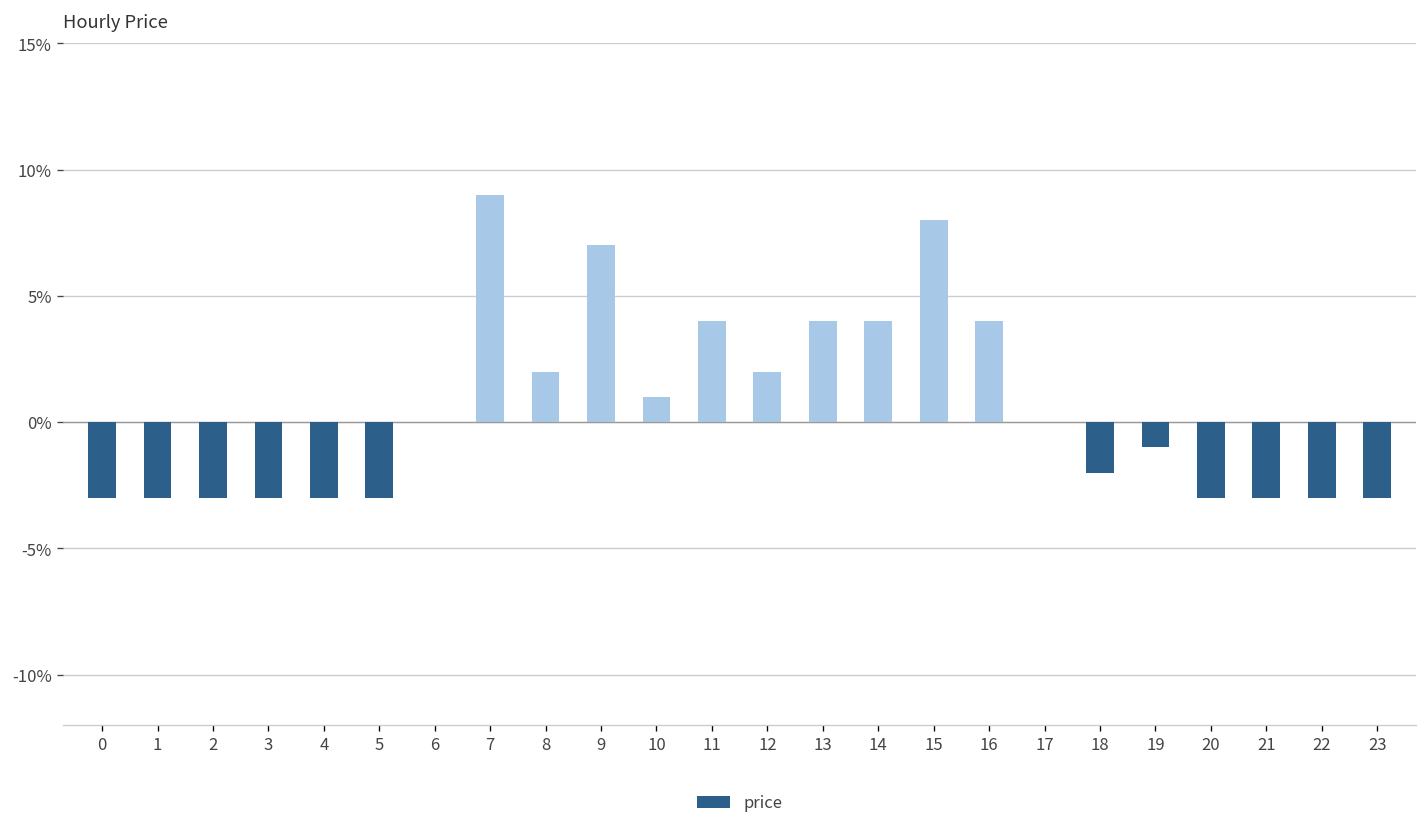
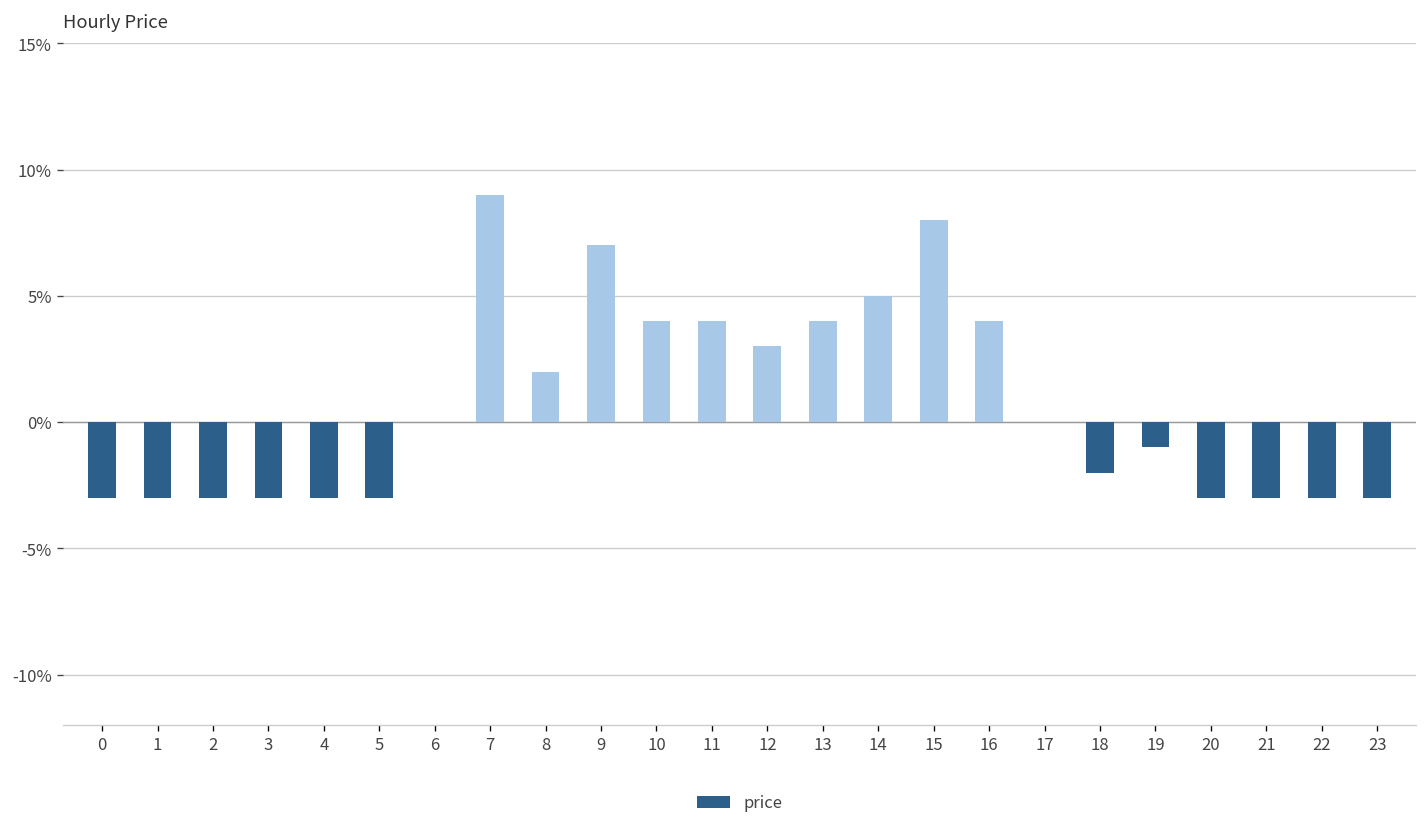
10: 1.0% -> 4.0%
12: 2.0% -> 3.0%
14: 4.0% -> 5.0%
